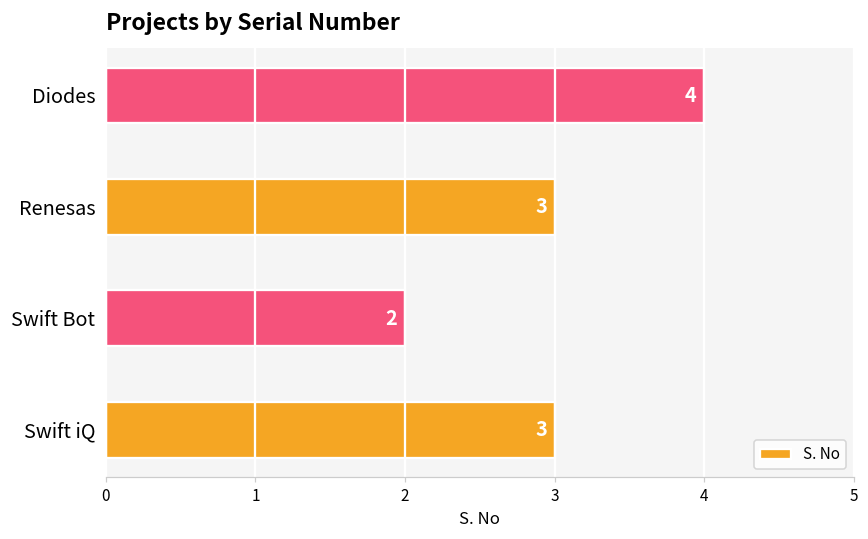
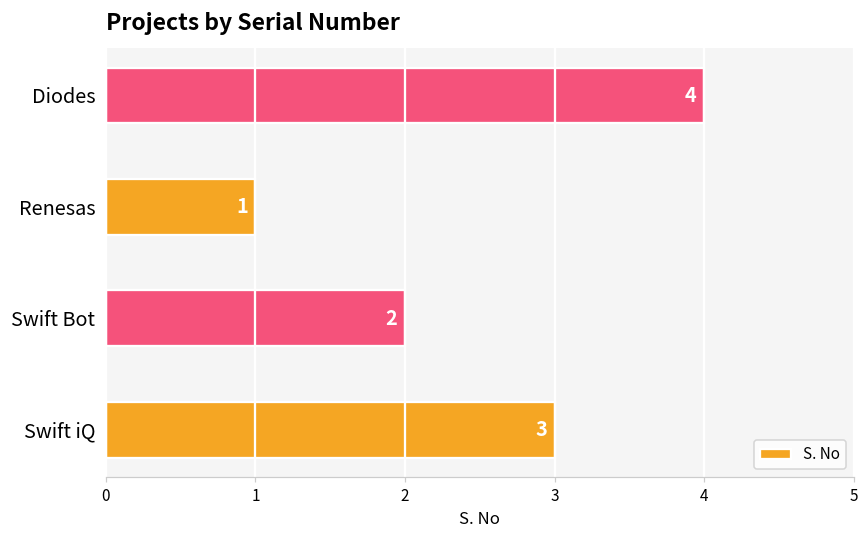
Renesas: 3 -> 1
